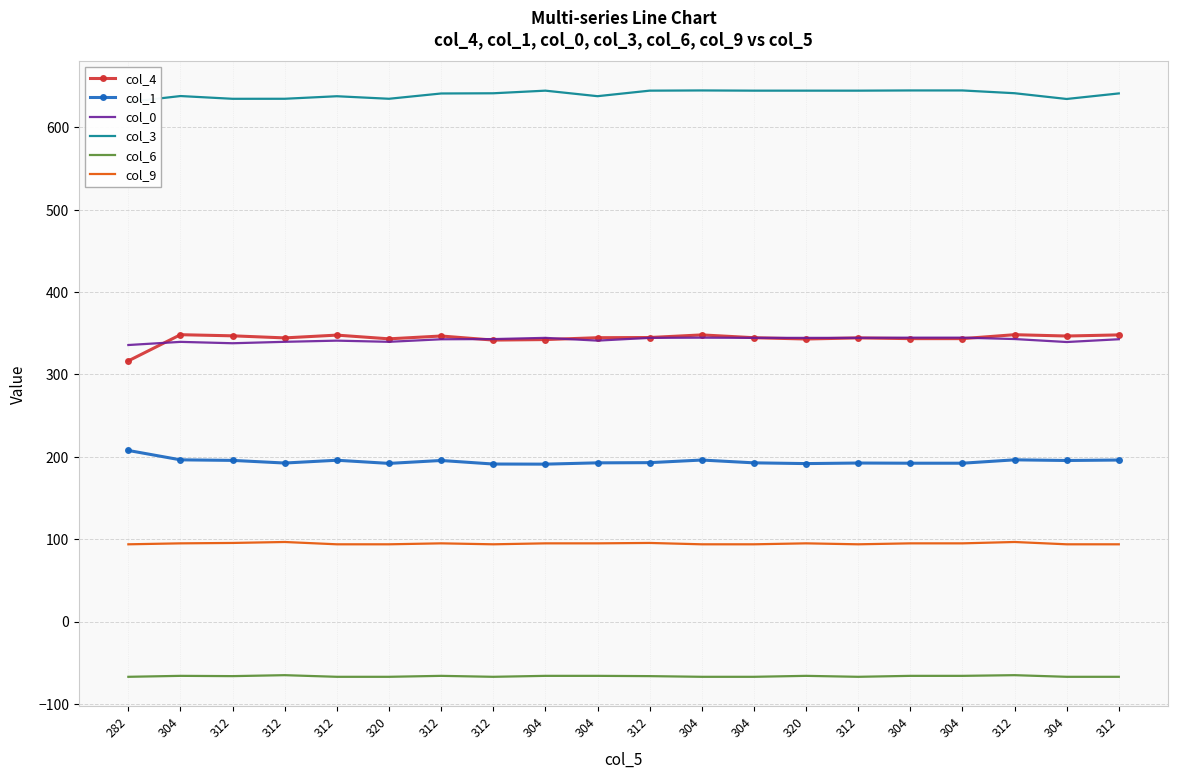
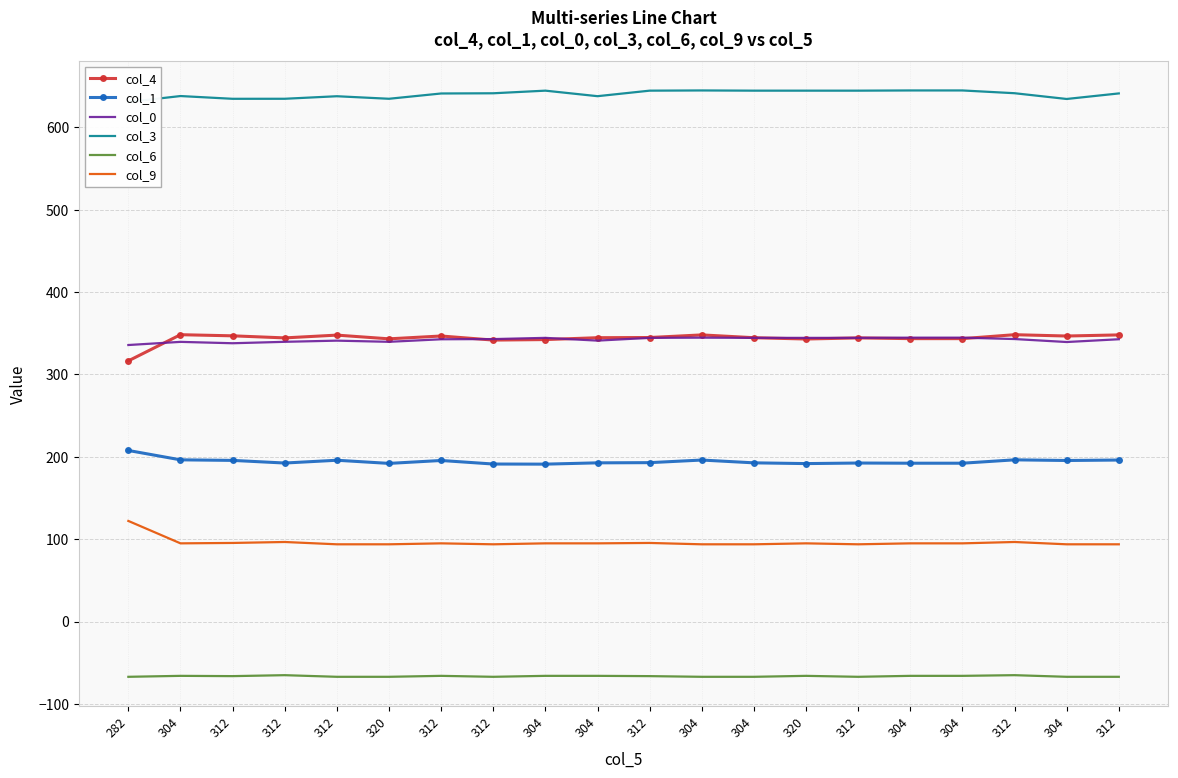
col_9, 282: 90 -> 120
